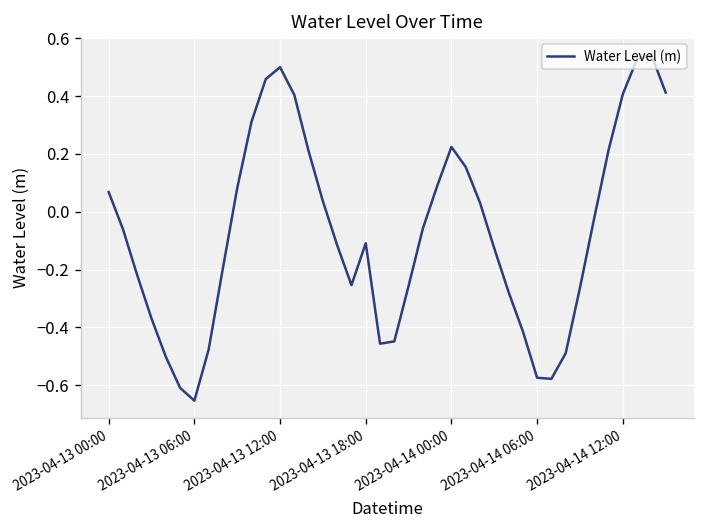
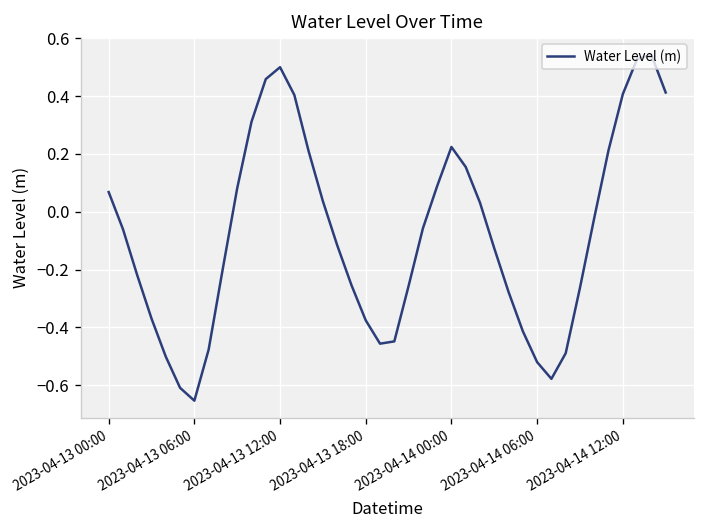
2023-04-13 18:00: -0.11 -> -0.38
2023-04-14 06:00: -0.57 -> -0.52
